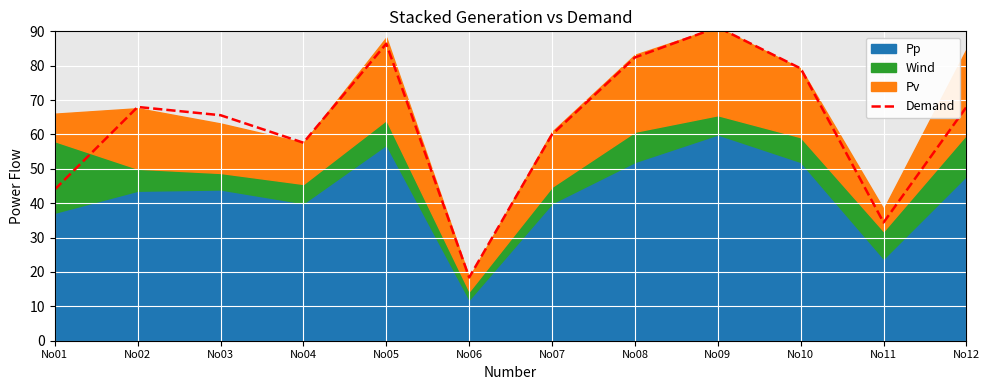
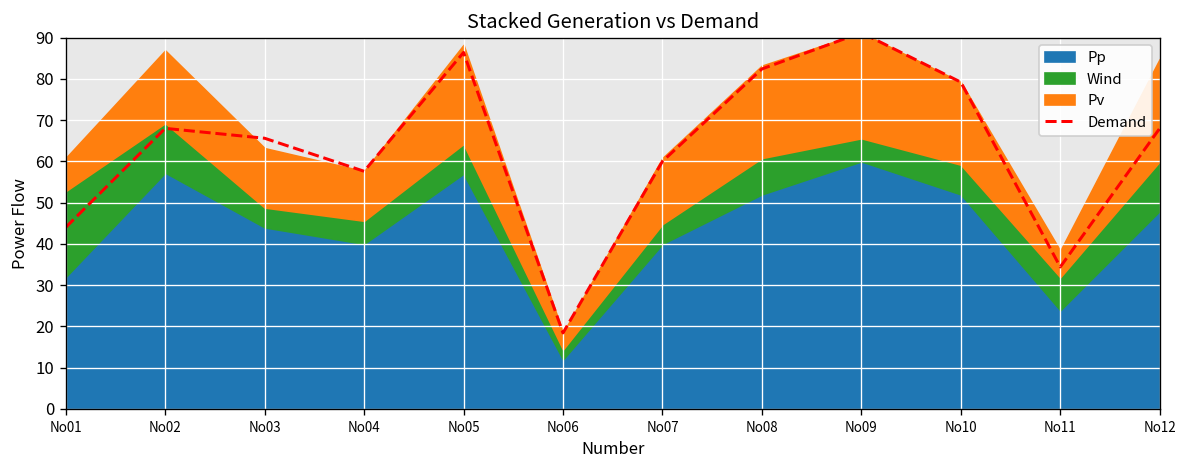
Pp, No01: 37 -> 32
Pp, No02: 44 -> 57
Wind, No02: 6 -> 12
